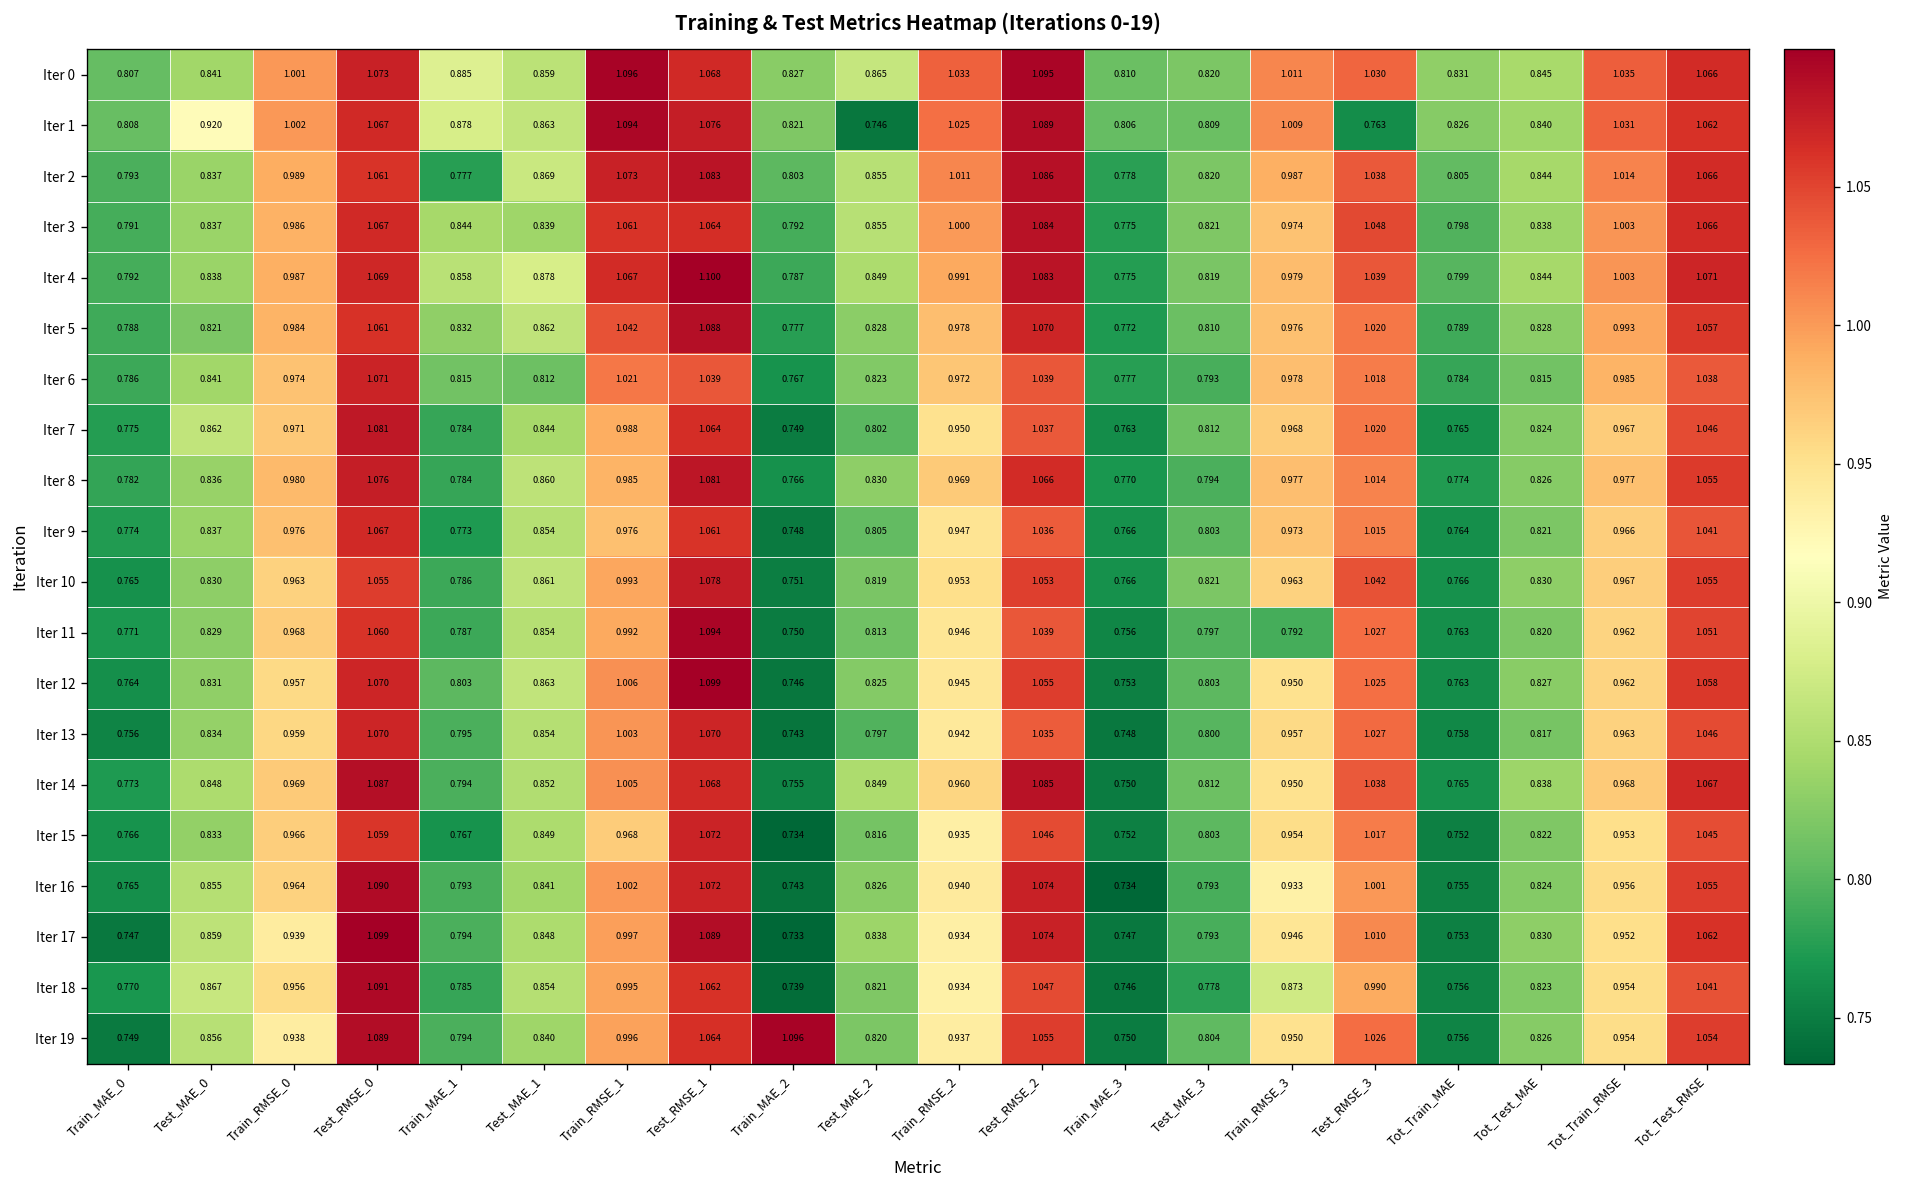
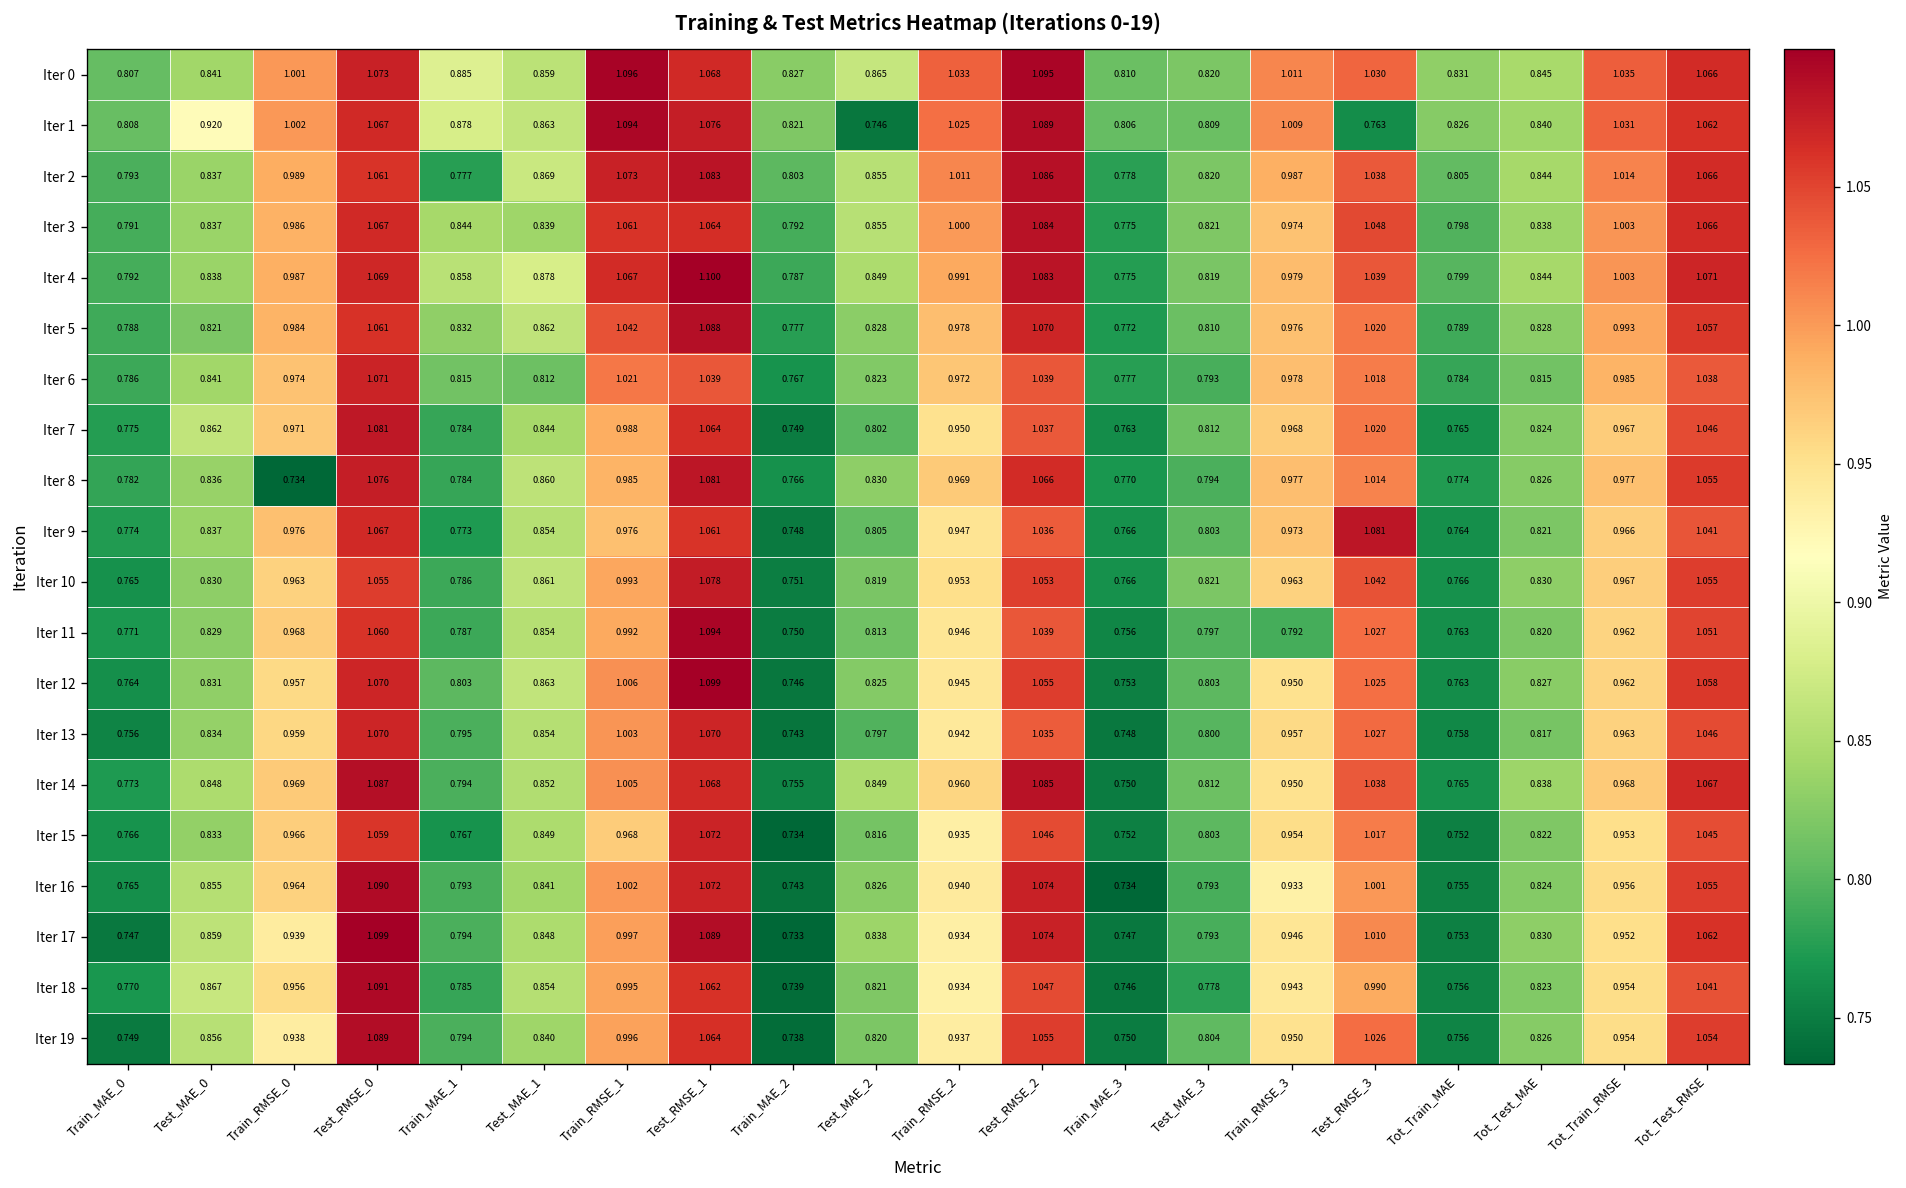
Iter 8, Train_RMSE_0: 0.980 -> 0.734
Iter 9, Test_RMSE_3: 1.015 -> 1.081
Iter 18, Train_RMSE_3: 0.873 -> 0.943
Iter 19, Train_MAE_2: 1.096 -> 0.738
